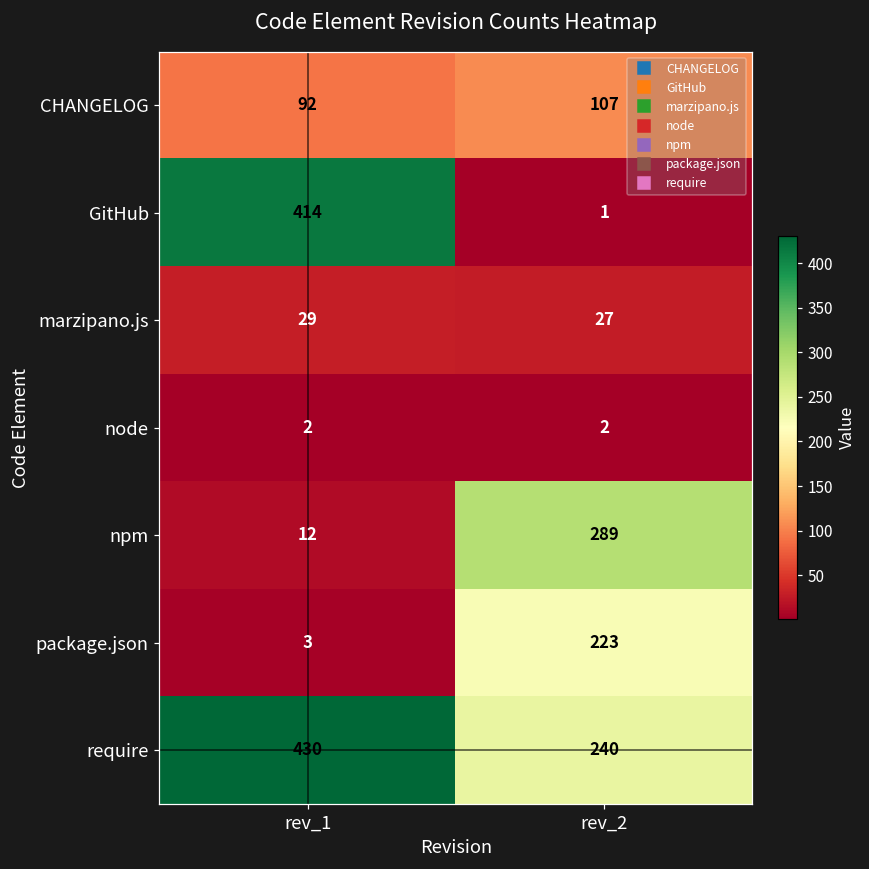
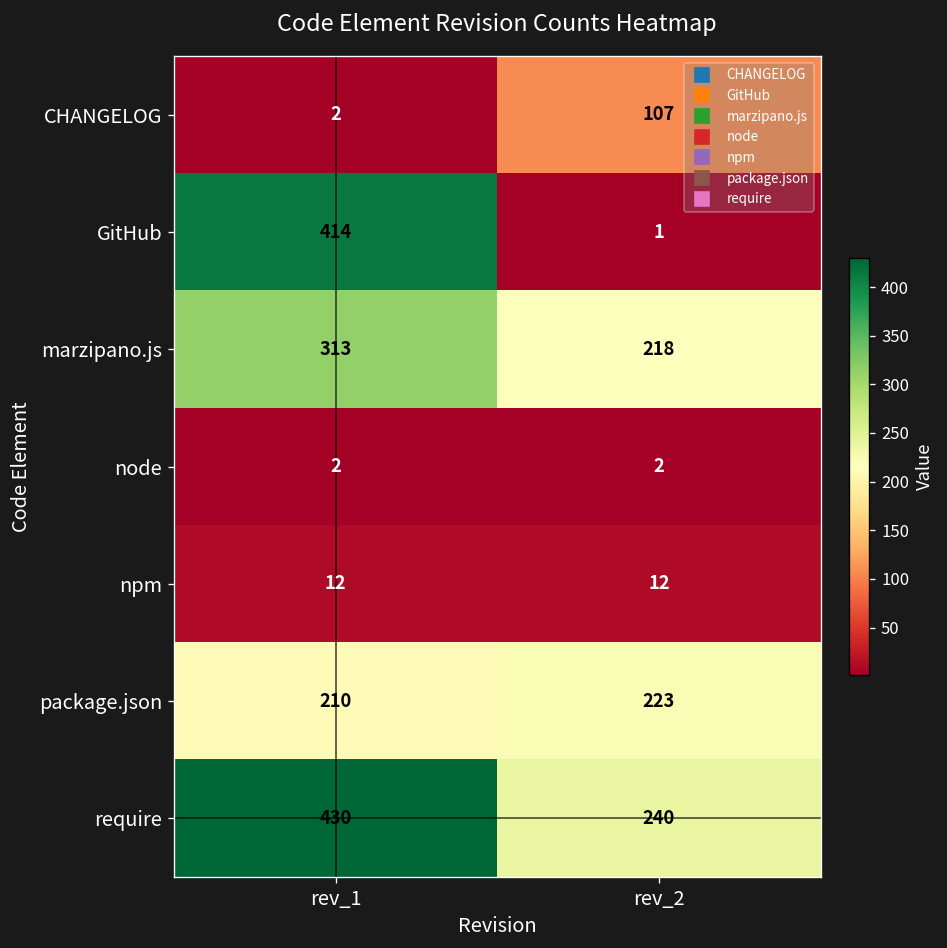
CHANGELOG, rev_1: 92 -> 2
marzipano.js, rev_1: 29 -> 313
marzipano.js, rev_2: 27 -> 218
npm, rev_2: 289 -> 12
package.json, rev_1: 3 -> 210
